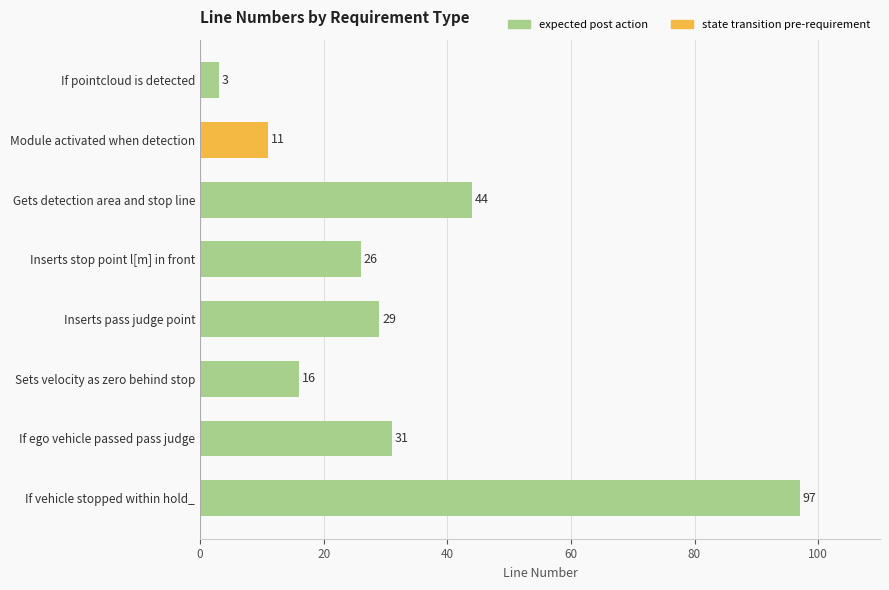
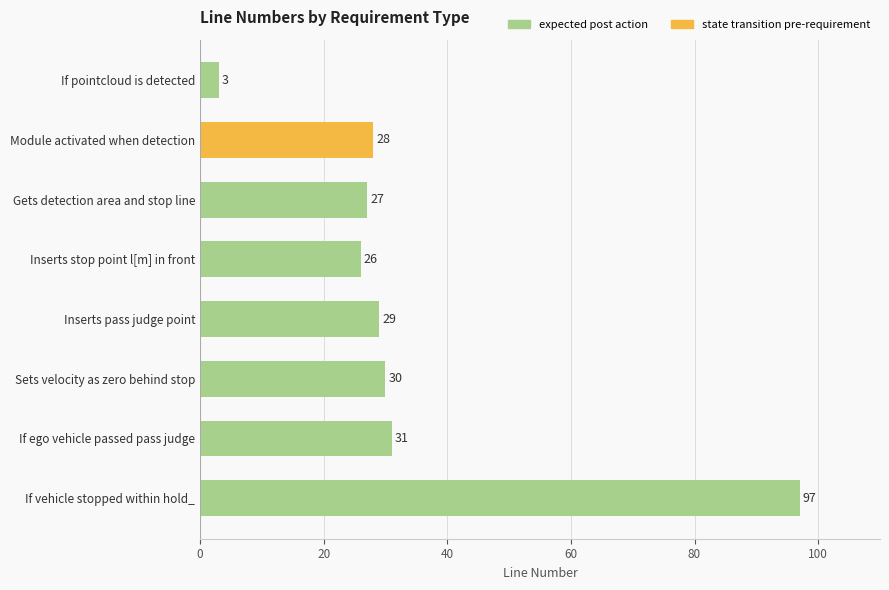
Module activated when detection: 11 -> 28
Gets detection area and stop line: 44 -> 27
Sets velocity as zero behind stop: 16 -> 30
